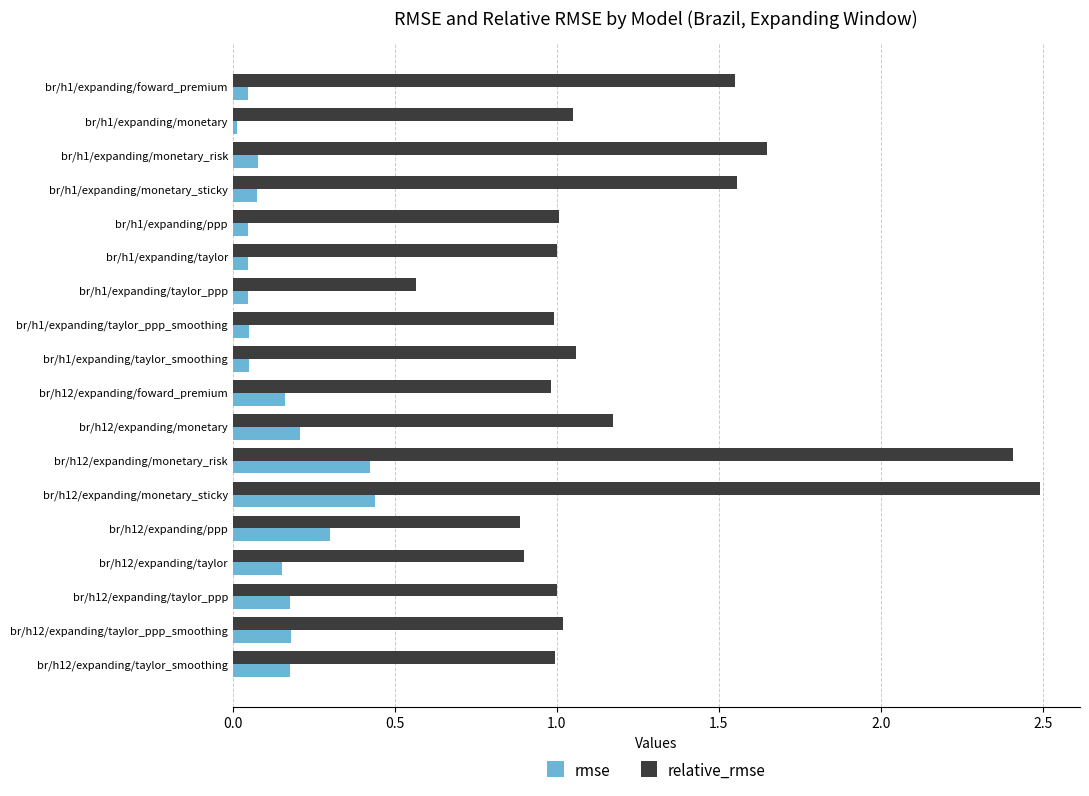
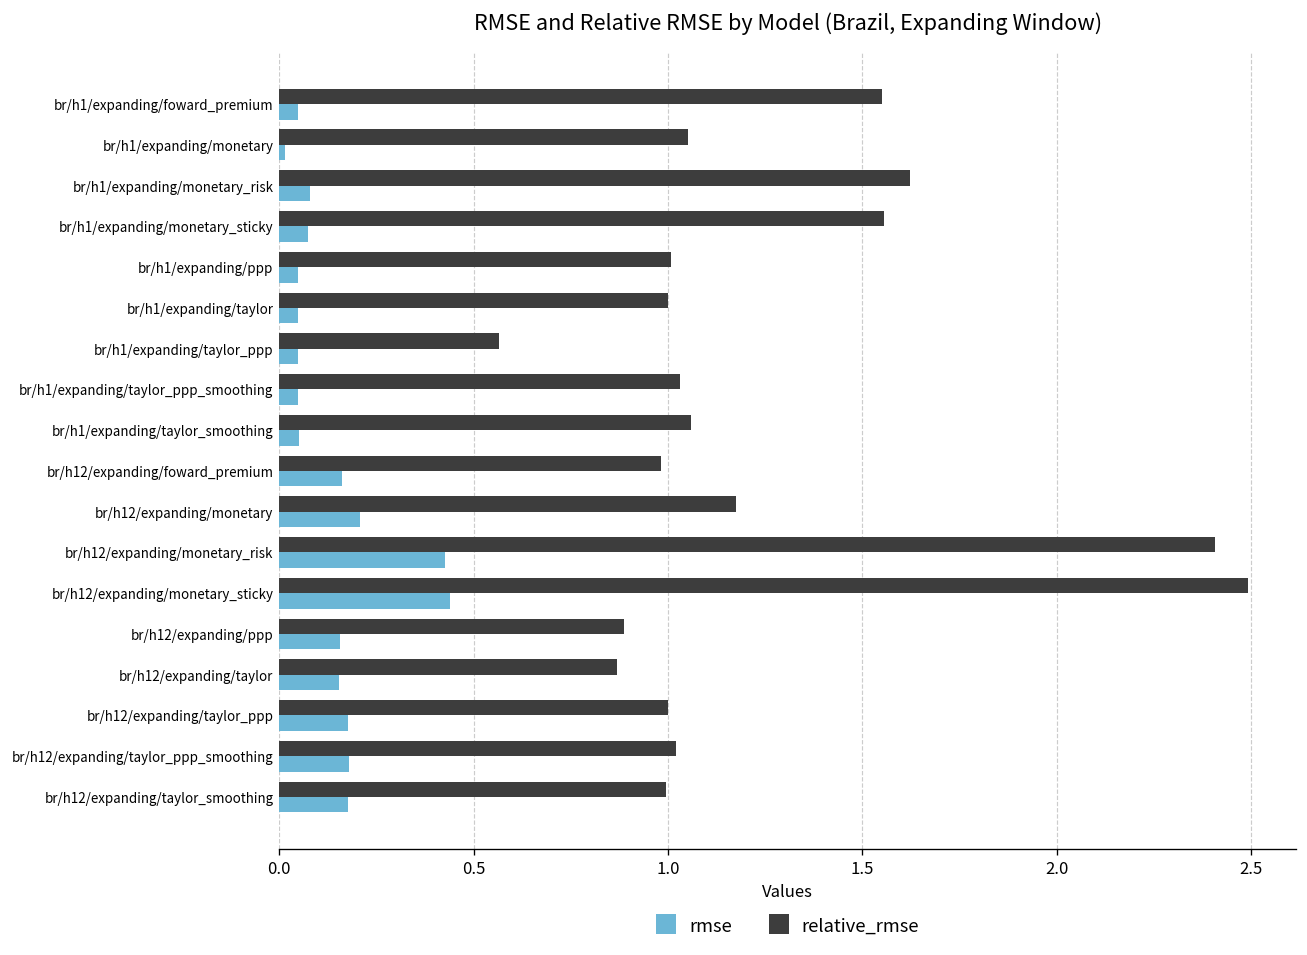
relative_rmse, br/h1/expanding/monetary_risk: 1.65 -> 1.62
relative_rmse, br/h1/expanding/taylor_ppp_smoothing: 0.99 -> 1.03
rmse, br/h12/expanding/ppp: 0.30 -> 0.16
relative_rmse, br/h12/expanding/taylor: 0.90 -> 0.87
